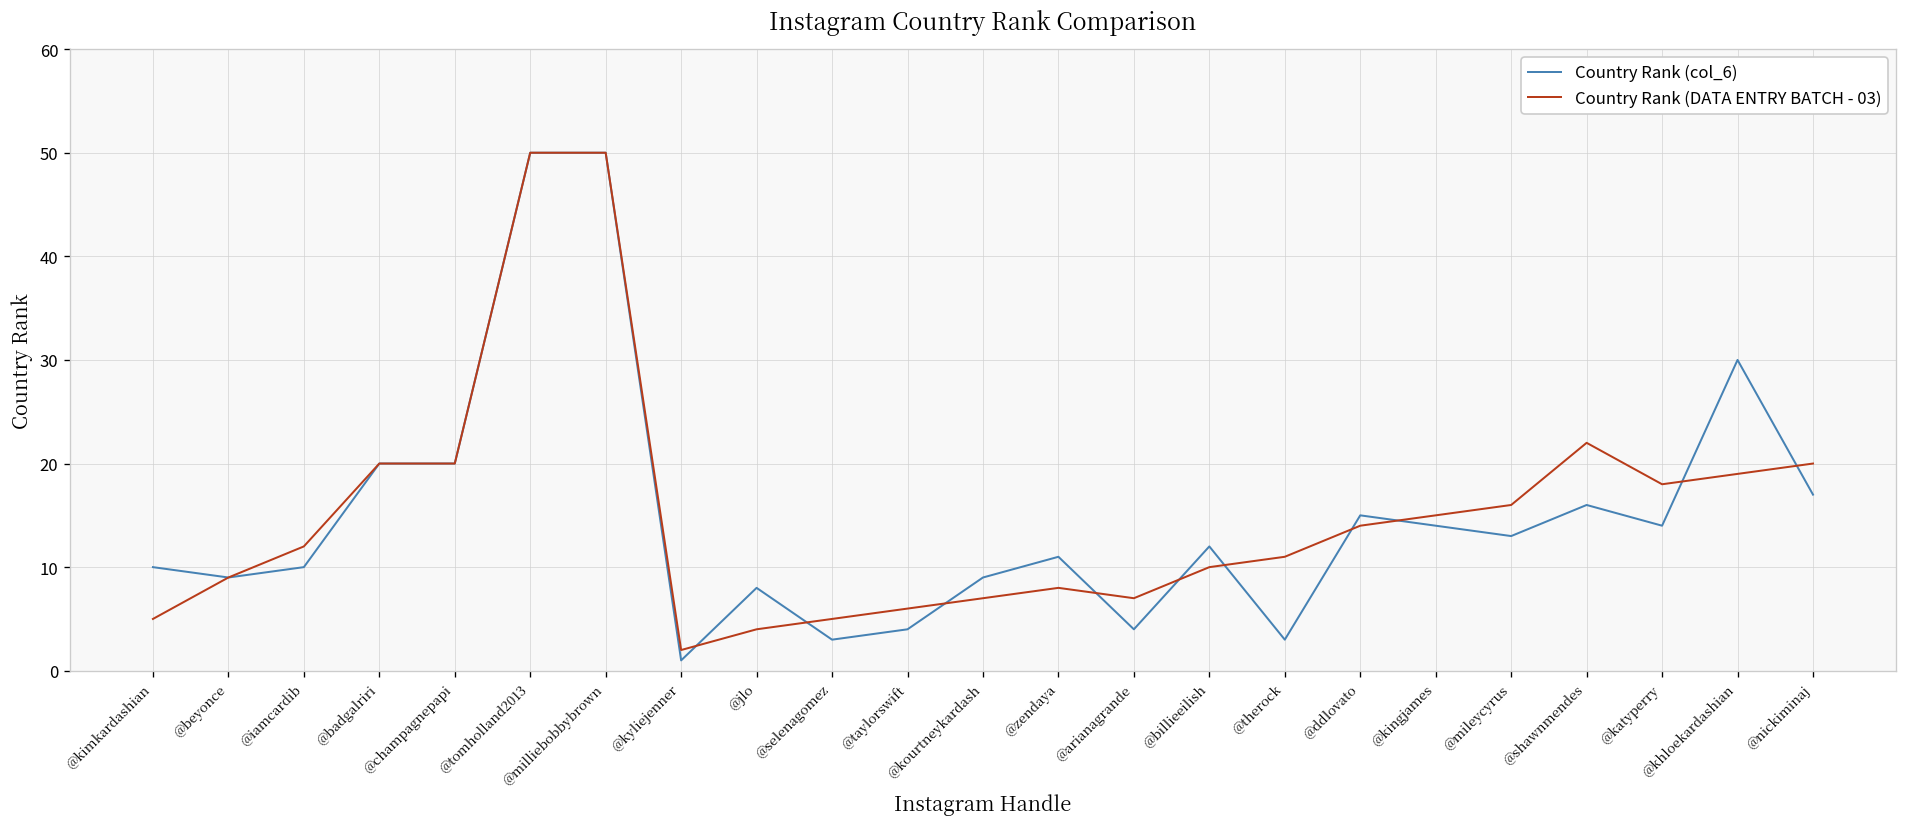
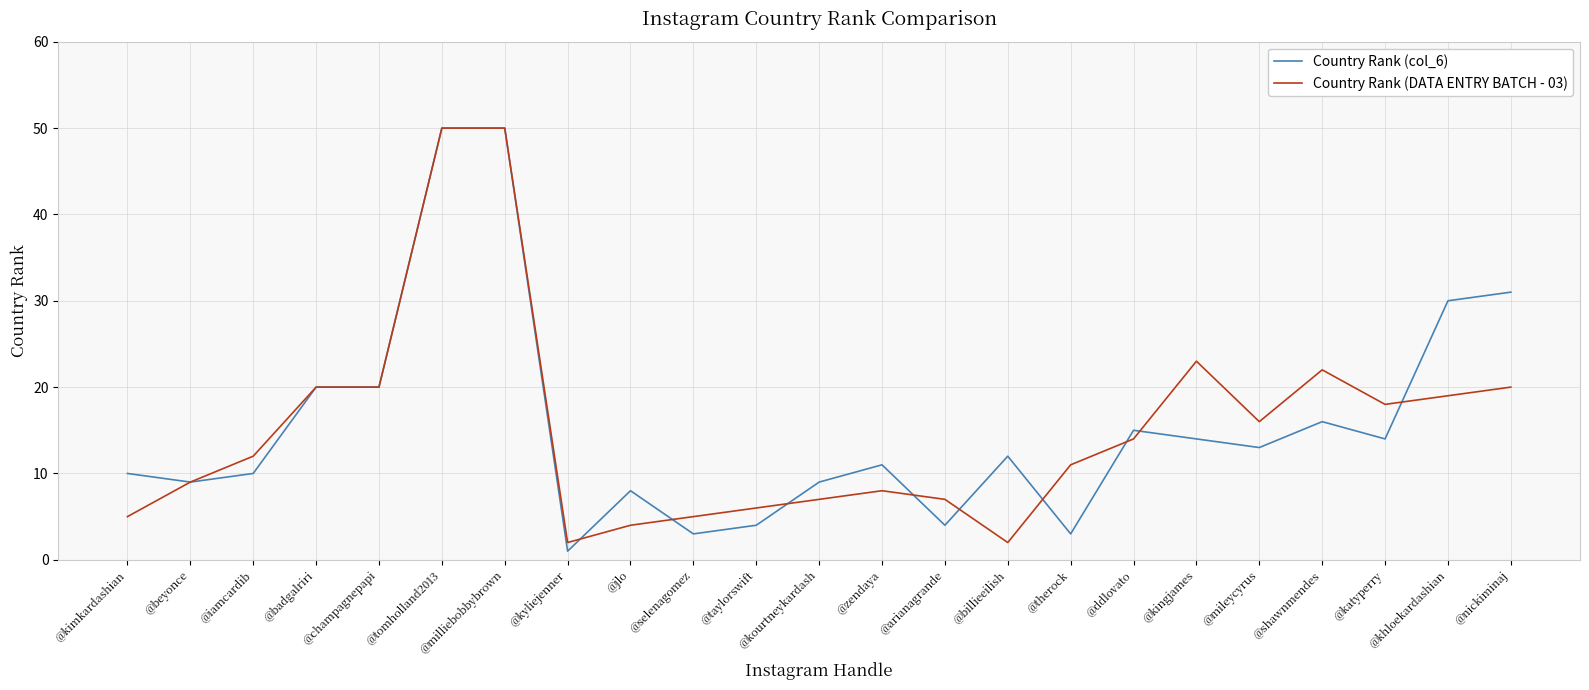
Country Rank (DATA ENTRY BATCH - 03), @billieeilish: 10 -> 2
Country Rank (DATA ENTRY BATCH - 03), @kingjames: 15 -> 23
Country Rank (col_6), @nickiminaj: 17 -> 31
